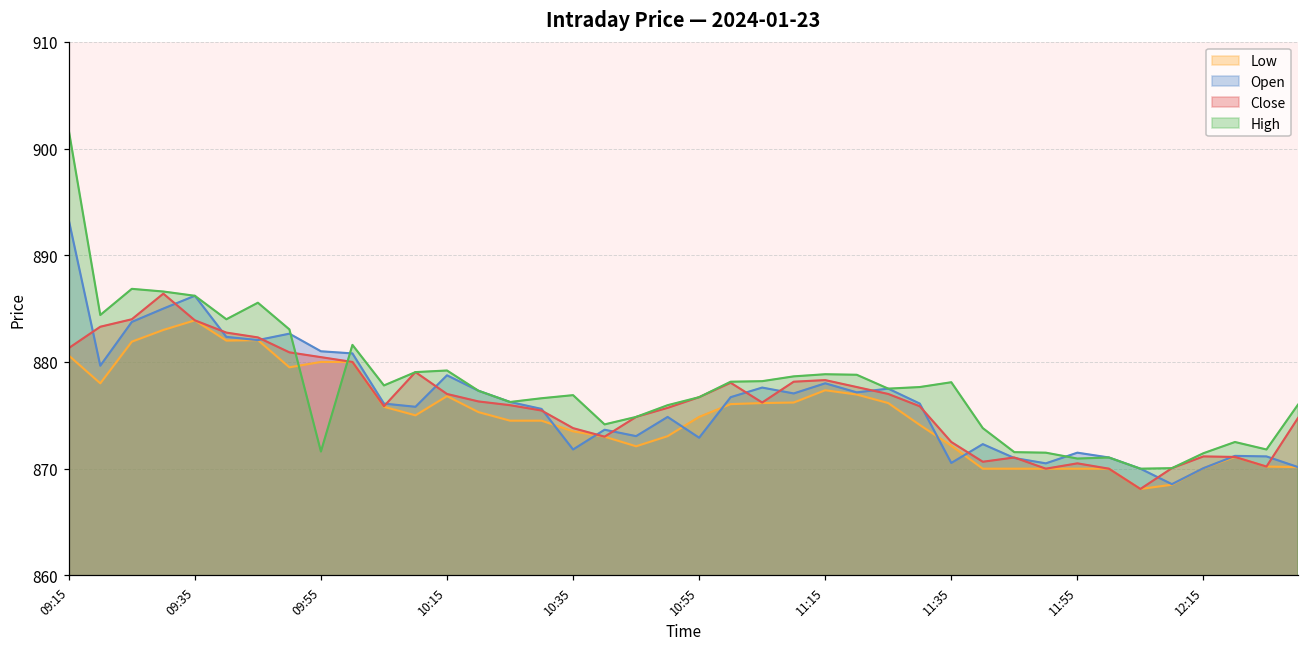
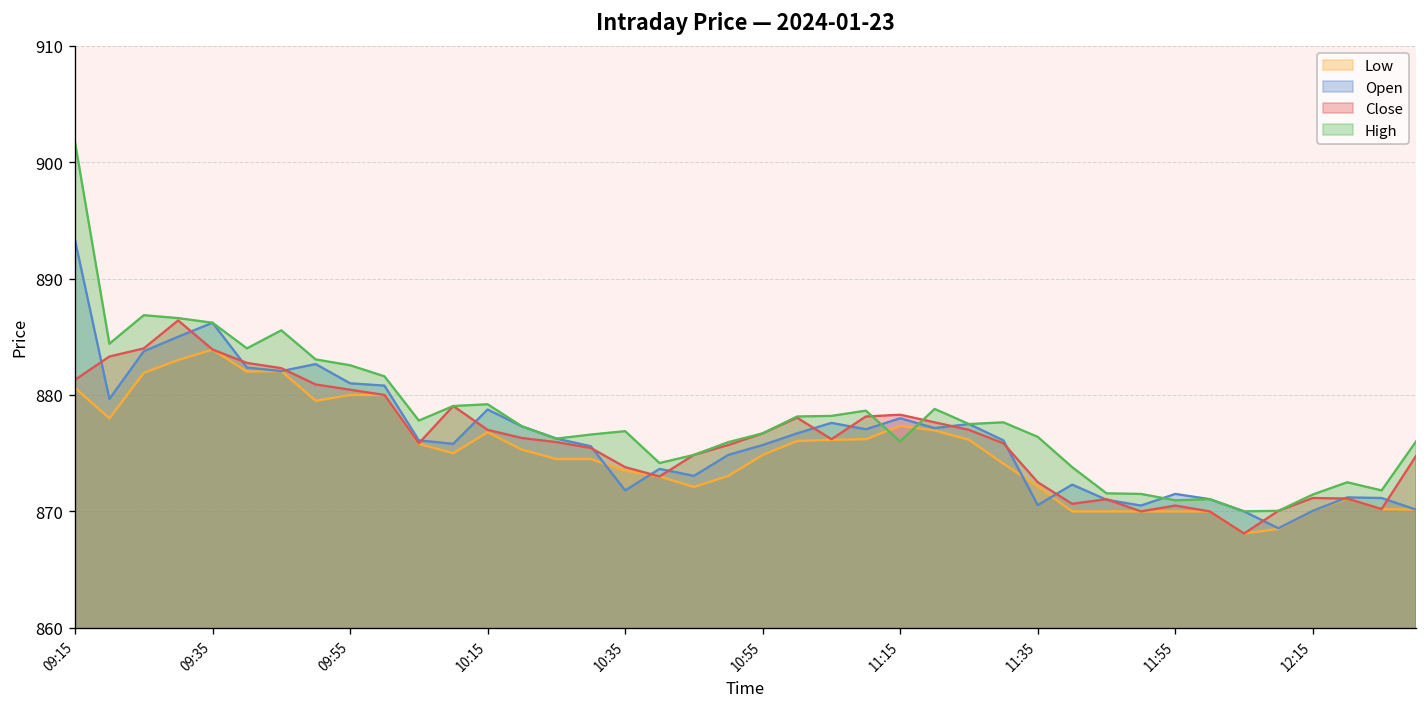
High, 09:55: 872 -> 883
Open, 10:55: 873 -> 876
High, 11:15: 879 -> 876
High, 11:35: 878 -> 876
